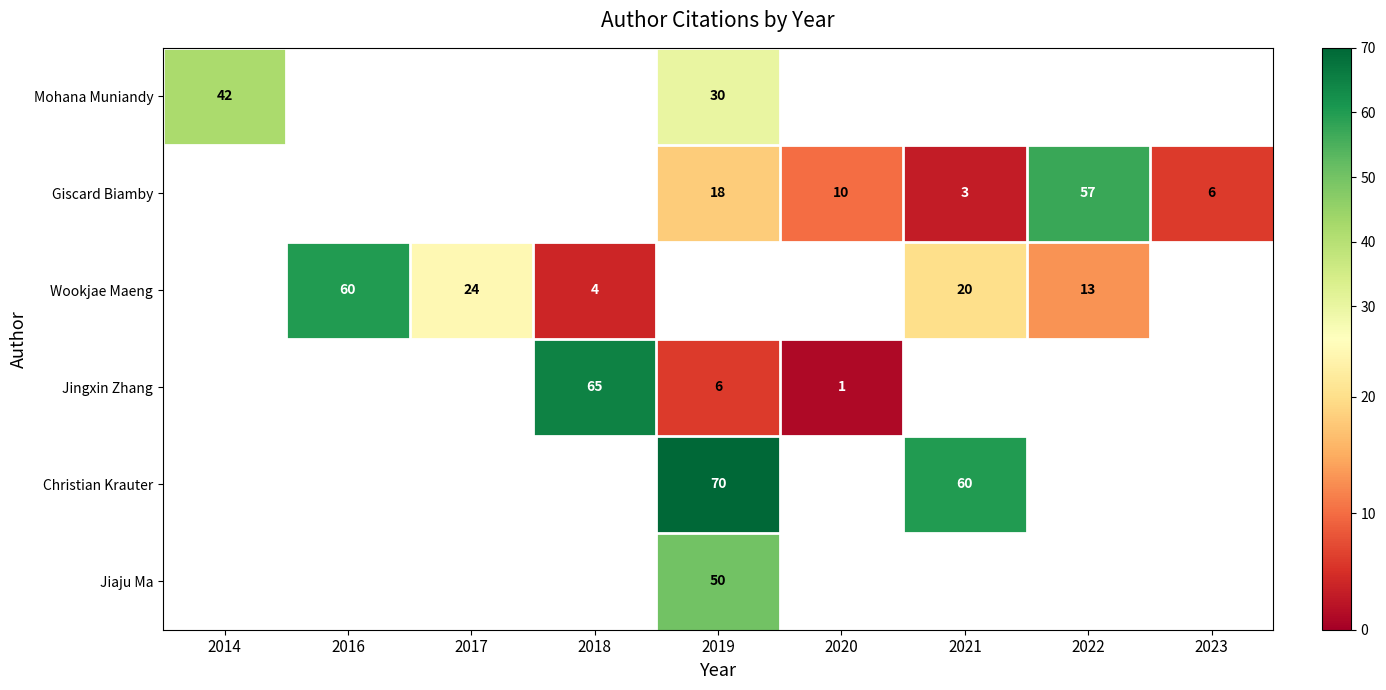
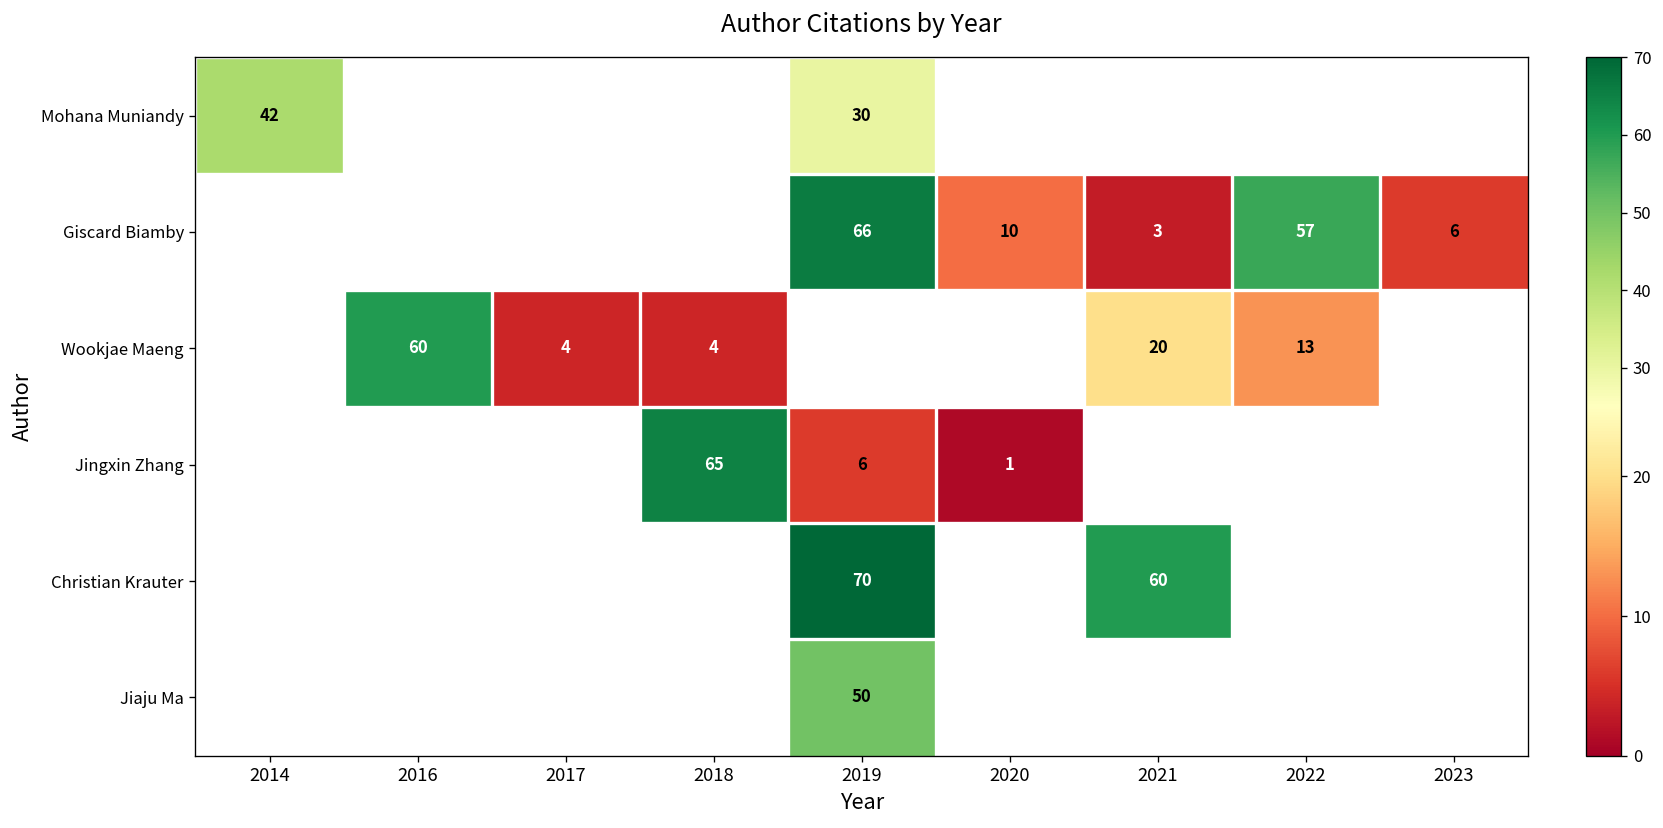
Giscard Biamby, 2019: 18 -> 66
Wookjae Maeng, 2017: 24 -> 4
